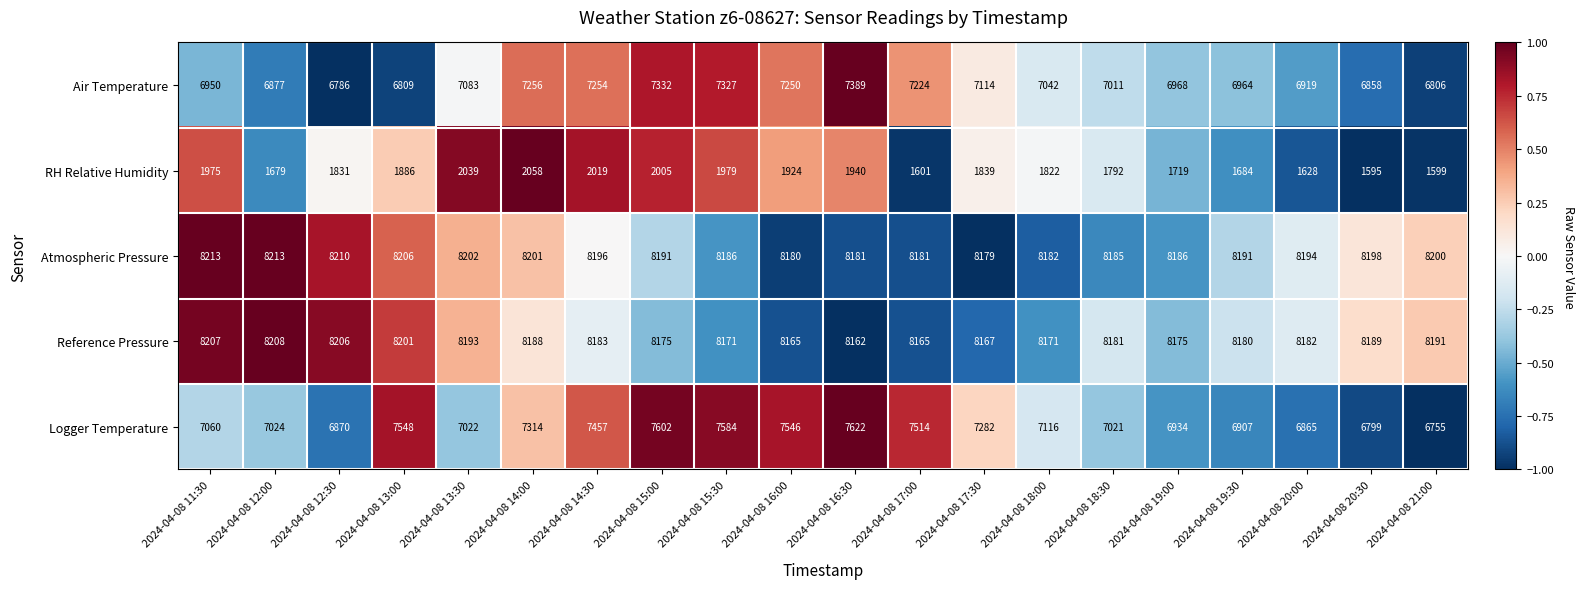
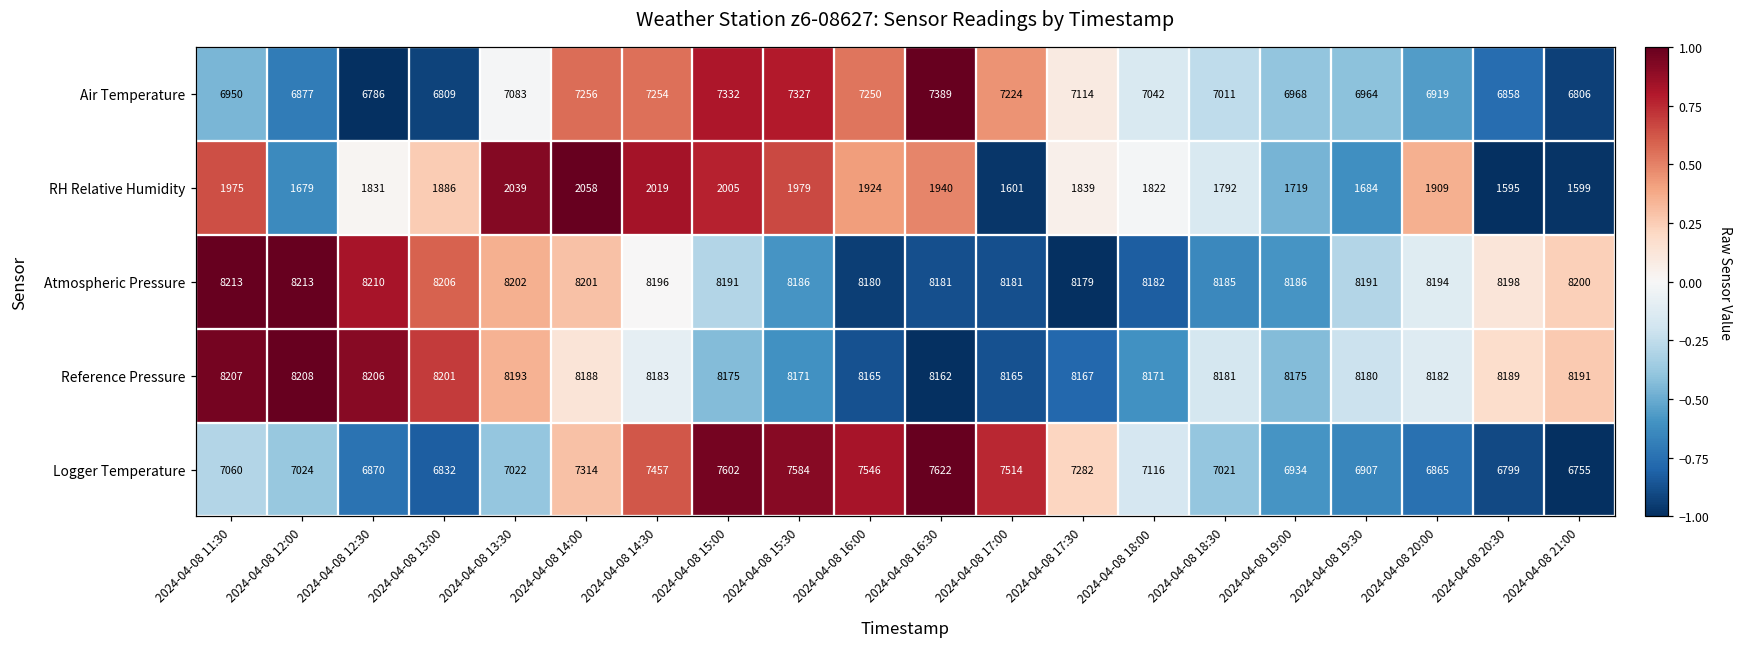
RH Relative Humidity, 2024-04-08 20:00: 1628 -> 1909
Logger Temperature, 2024-04-08 13:00: 7548 -> 6832
